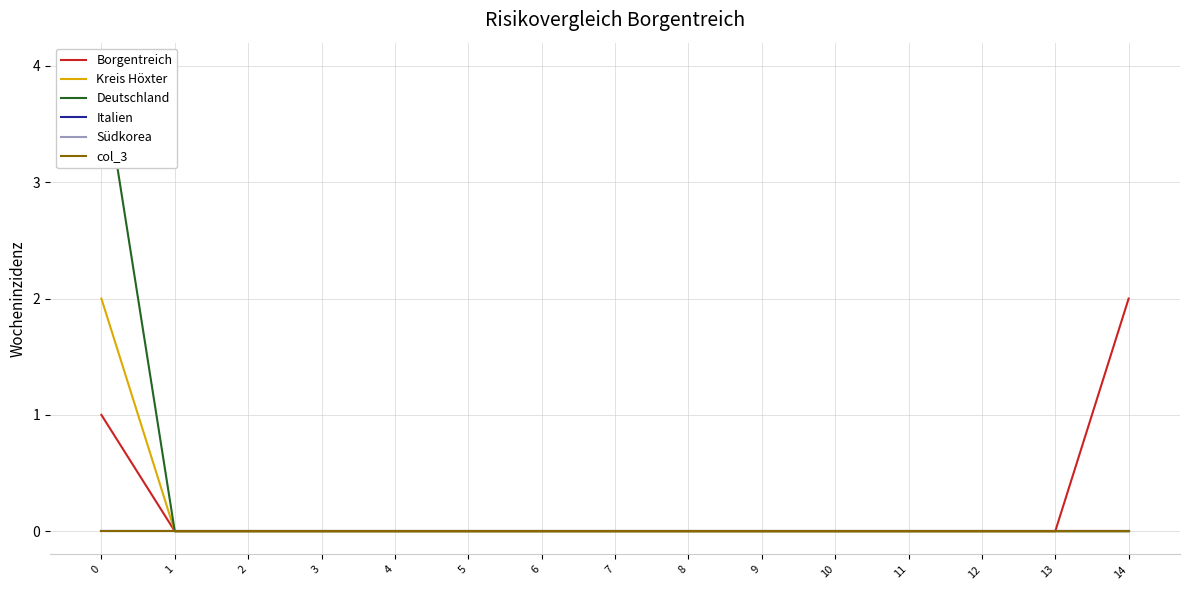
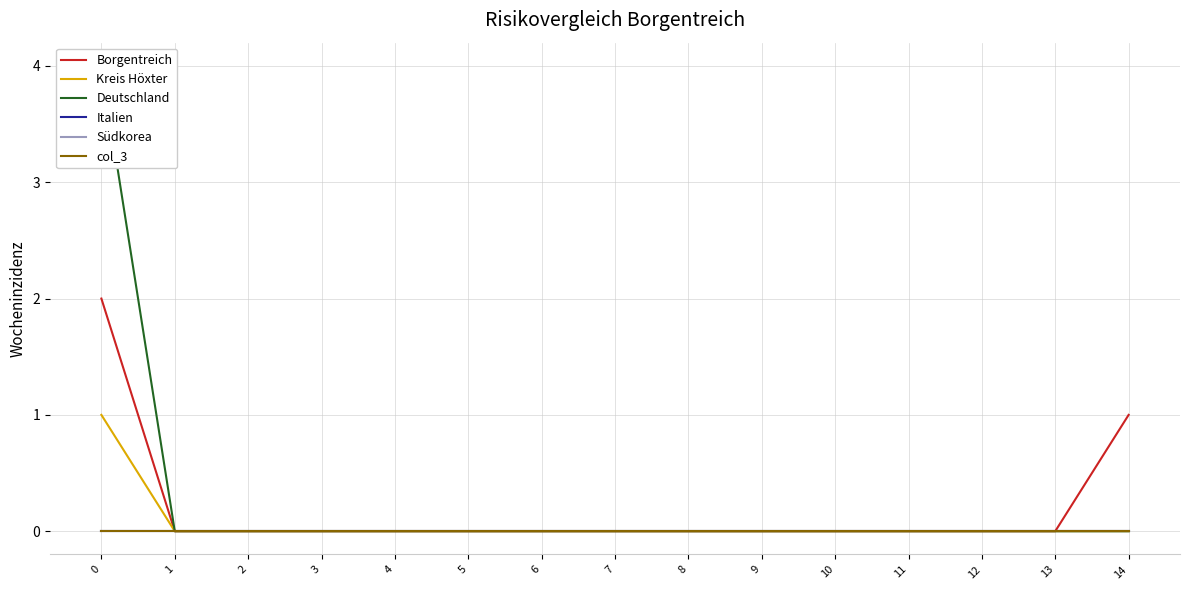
Borgentreich, 0: 1 -> 2
Kreis Höxter, 0: 2 -> 1
Borgentreich, 14: 2 -> 1
